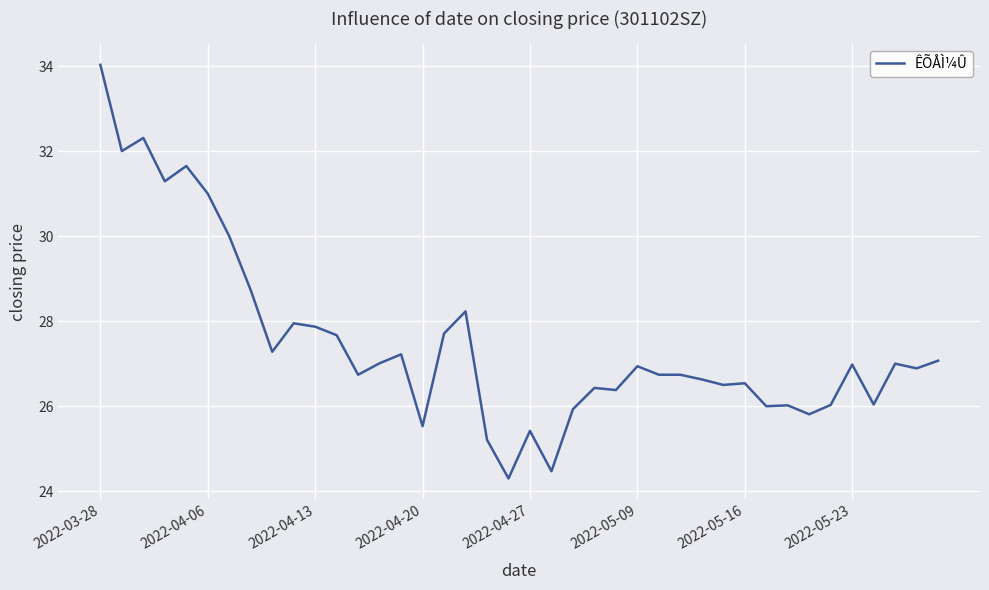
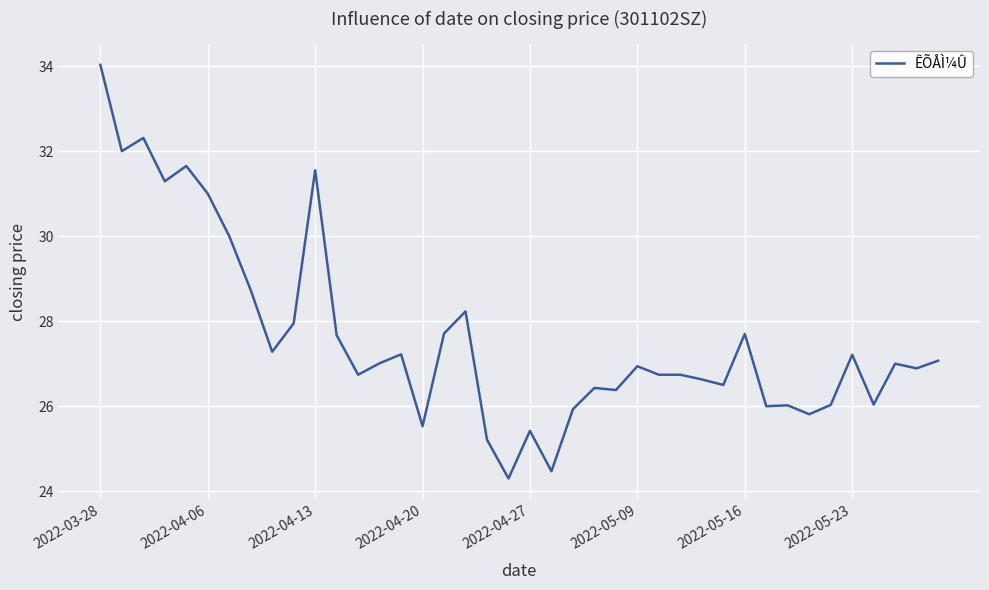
2022-04-13: 27.9 -> 31.6
2022-05-16: 26.5 -> 27.7
2022-05-23: 27.0 -> 27.2
